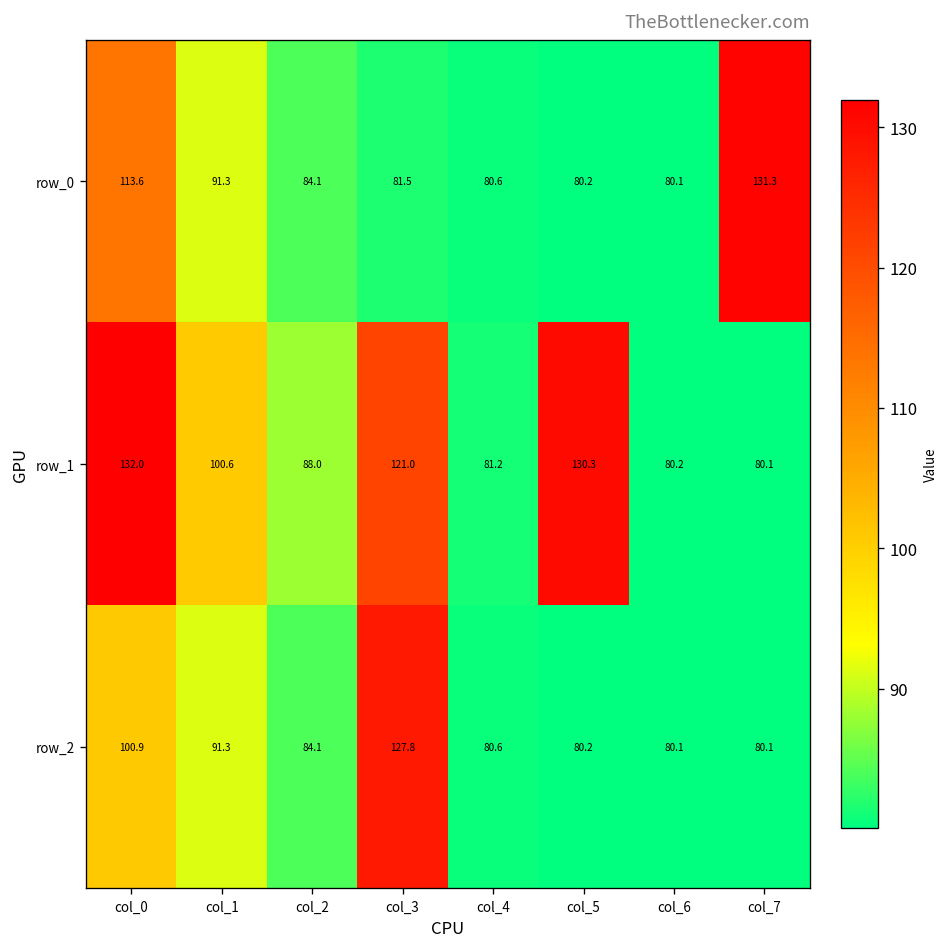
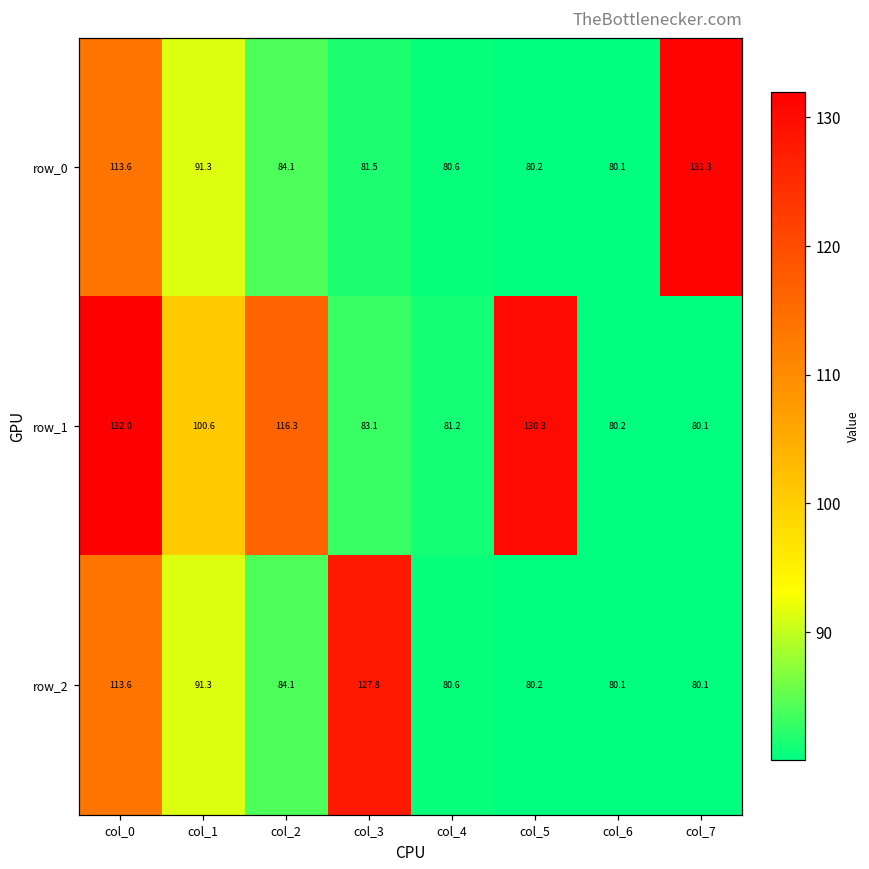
row_1, col_2: 88.0 -> 116.3
row_1, col_3: 121.0 -> 83.1
row_2, col_0: 100.9 -> 113.6
